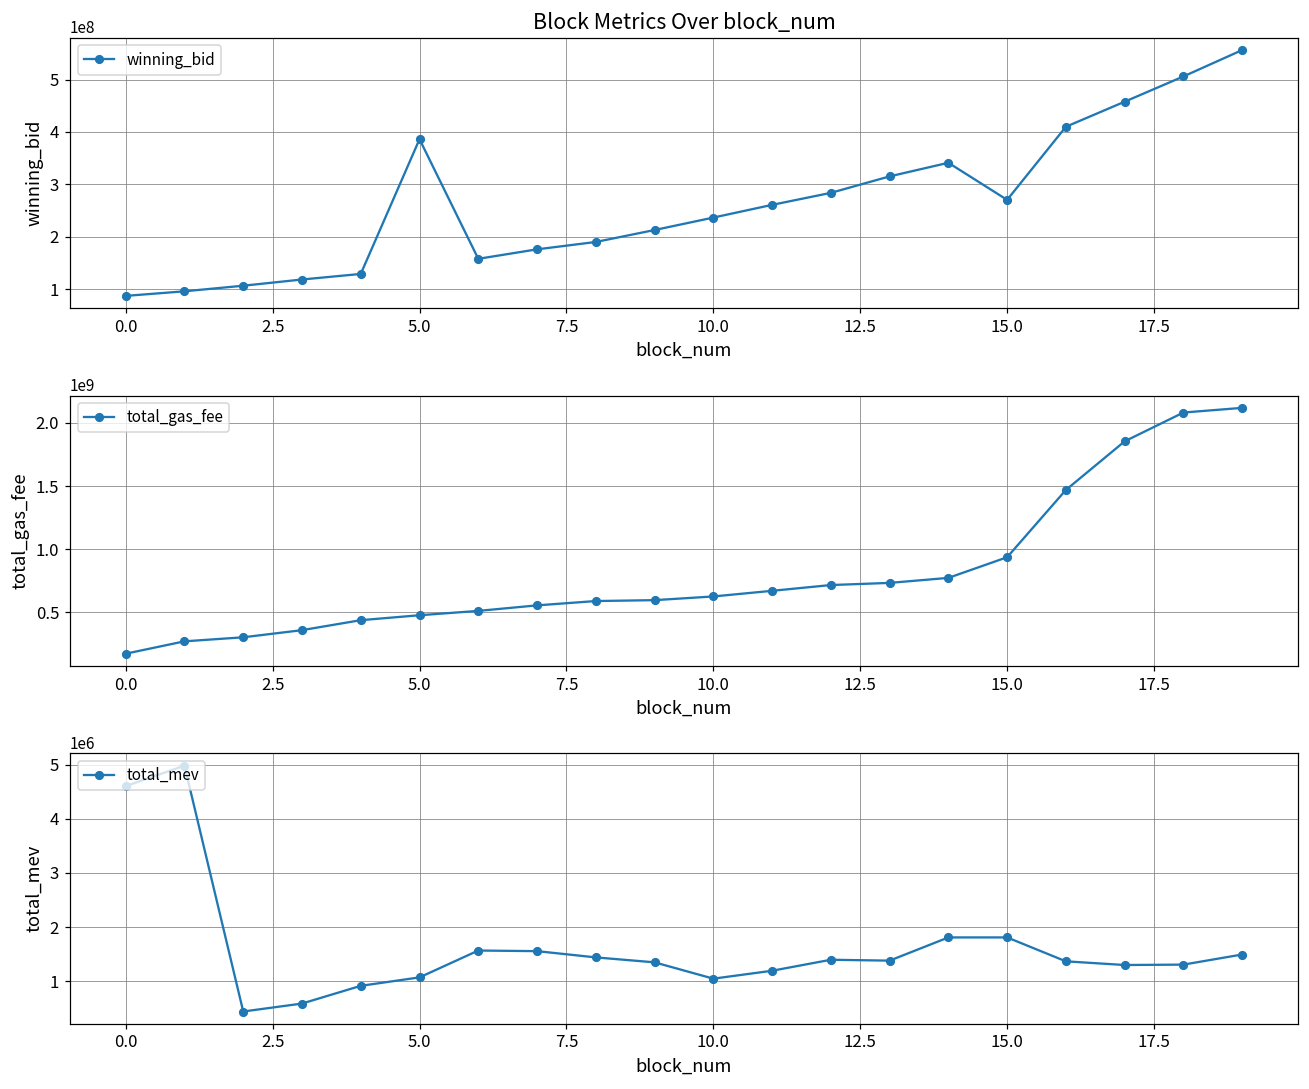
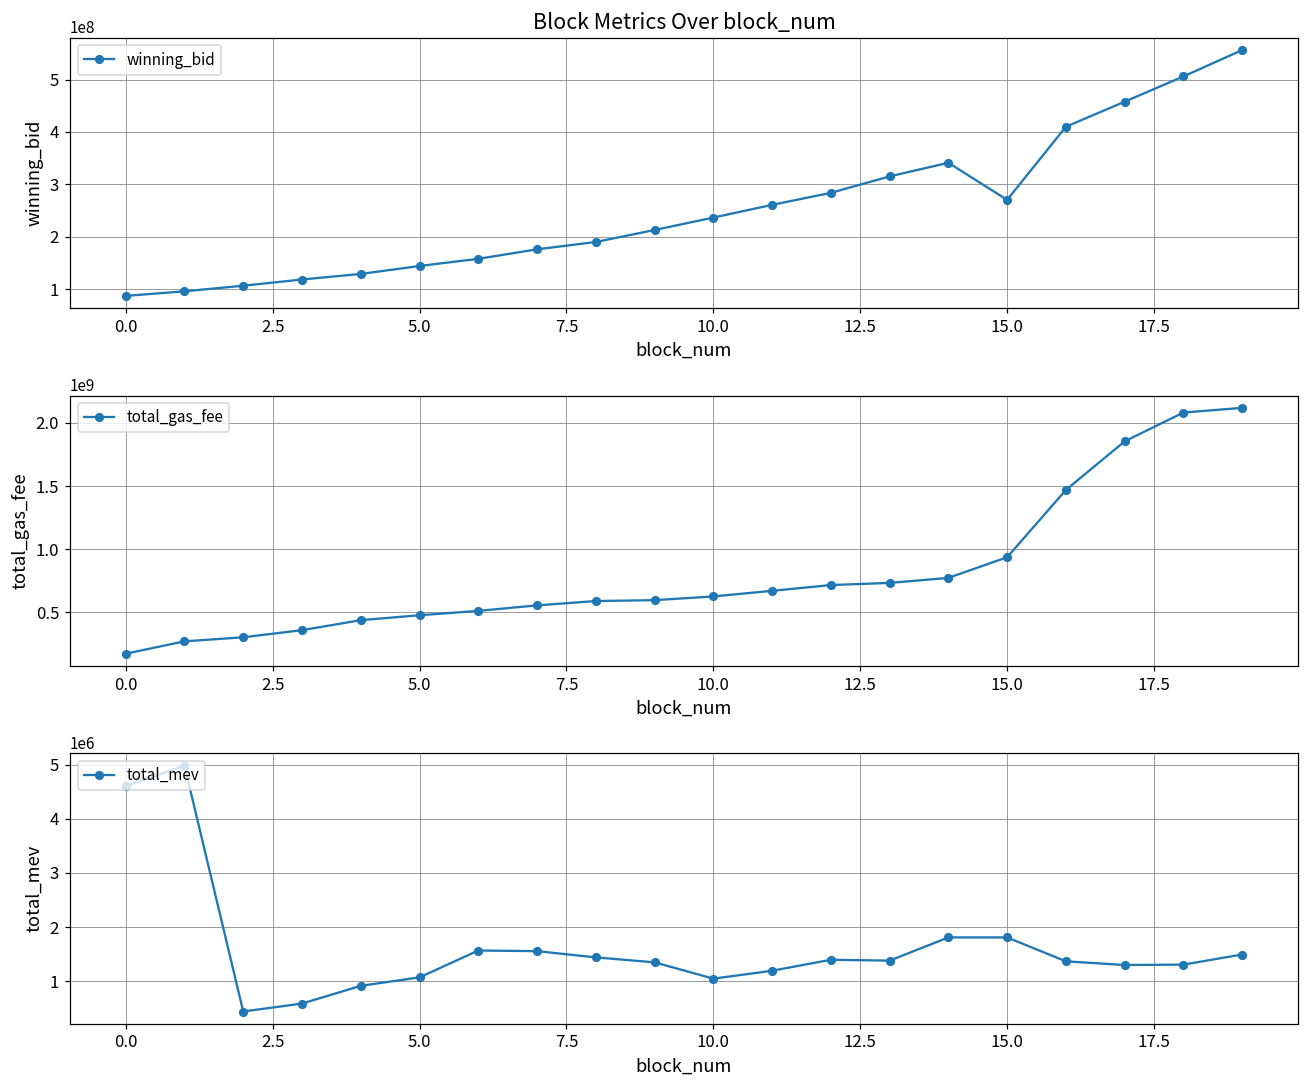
Block Metrics Over block_num, 5.0: 390000000 -> 140000000
